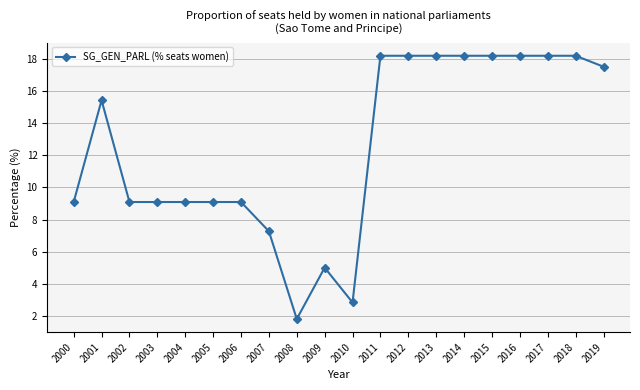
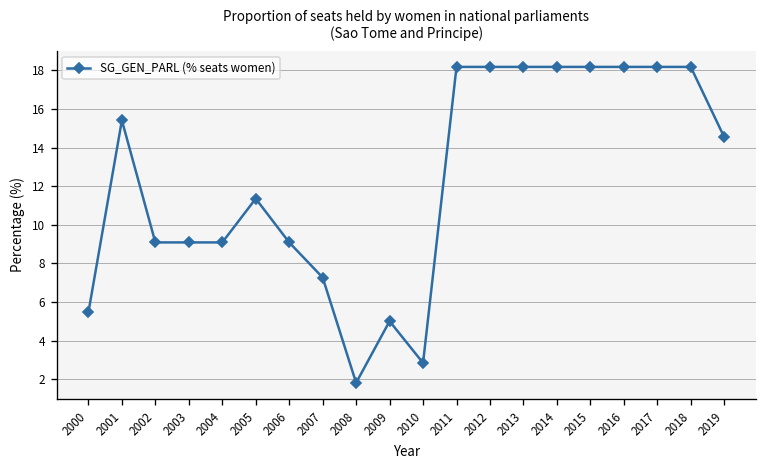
2000: 9.1 -> 5.5
2005: 9.1 -> 11.4
2019: 17.5 -> 14.5
